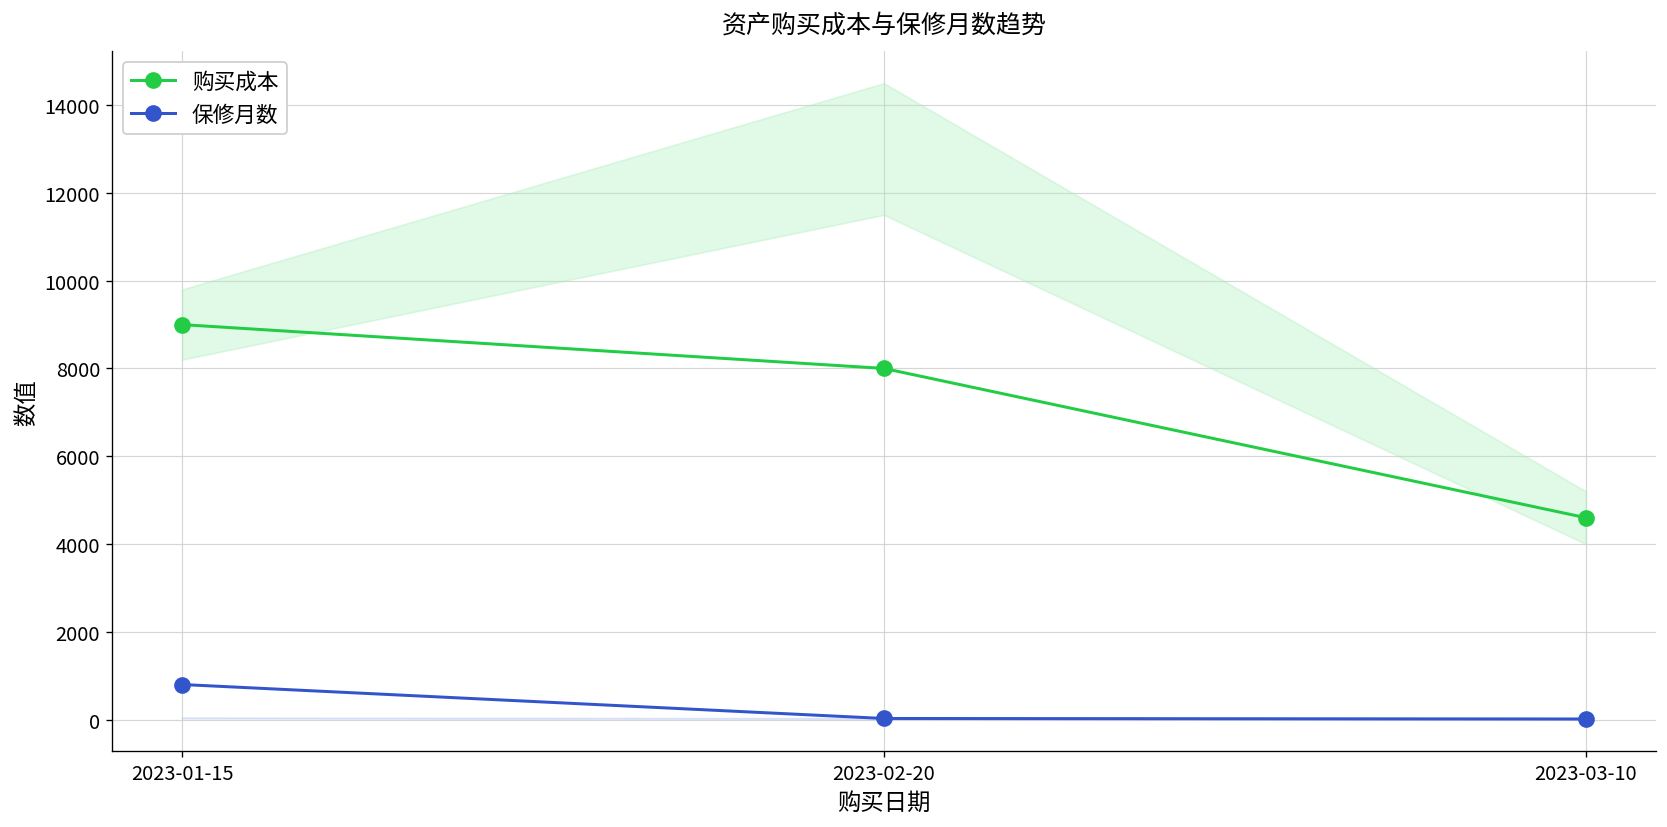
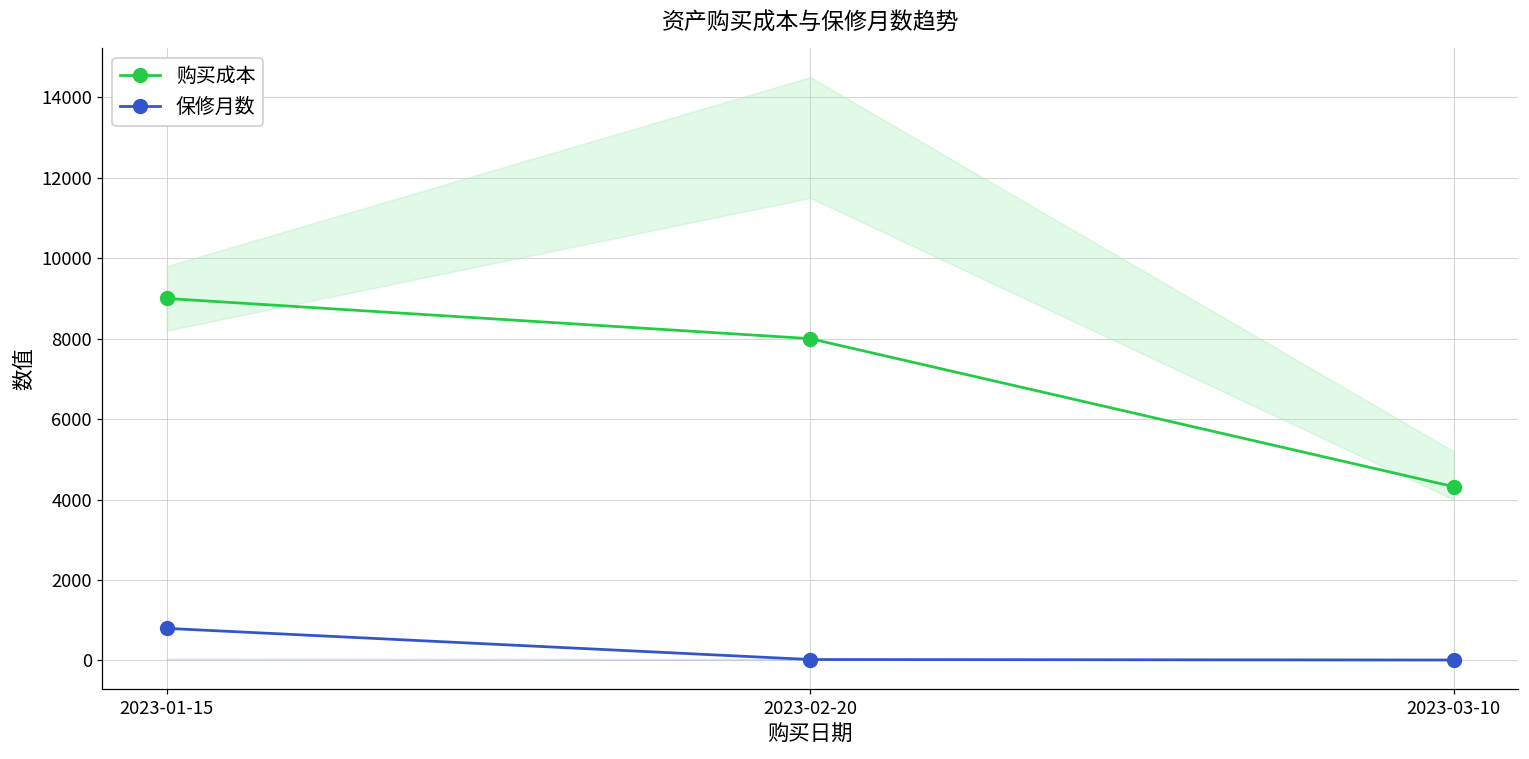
购买成本, 2023-03-10: 4600 -> 4300
